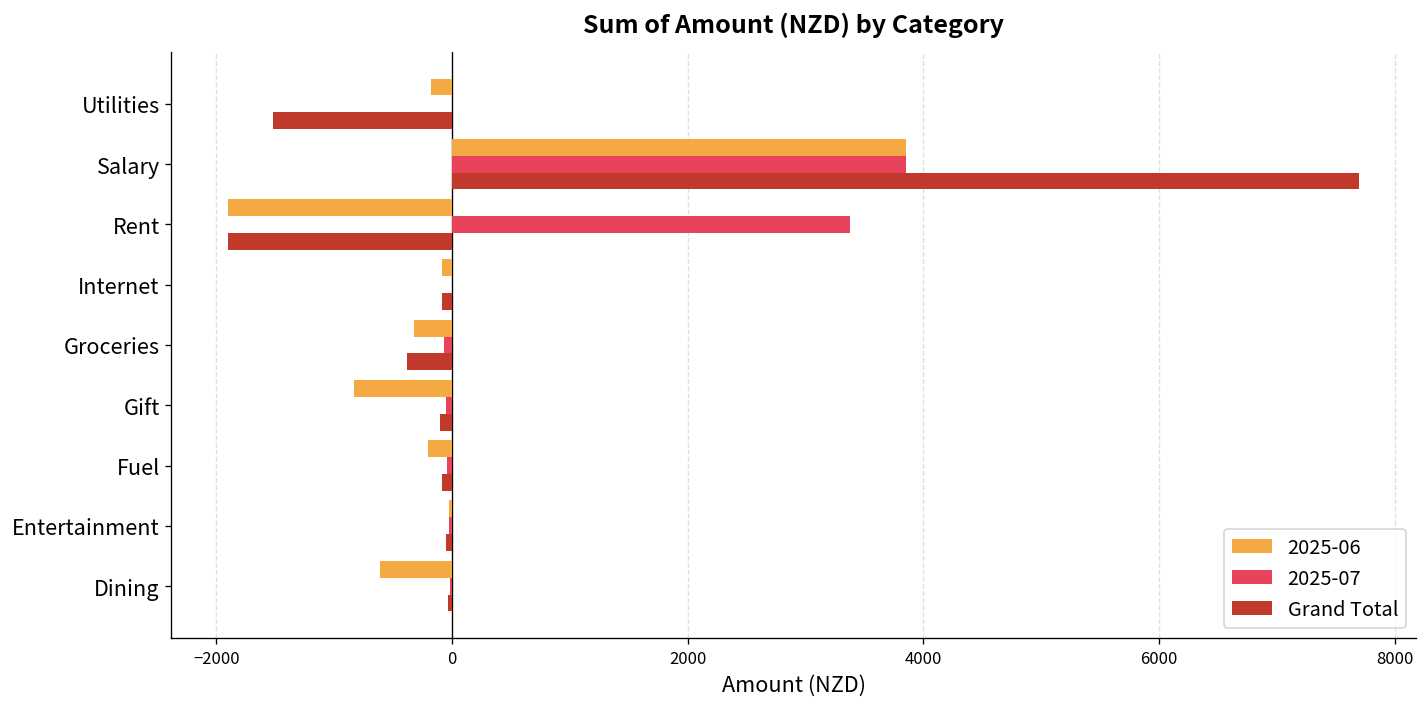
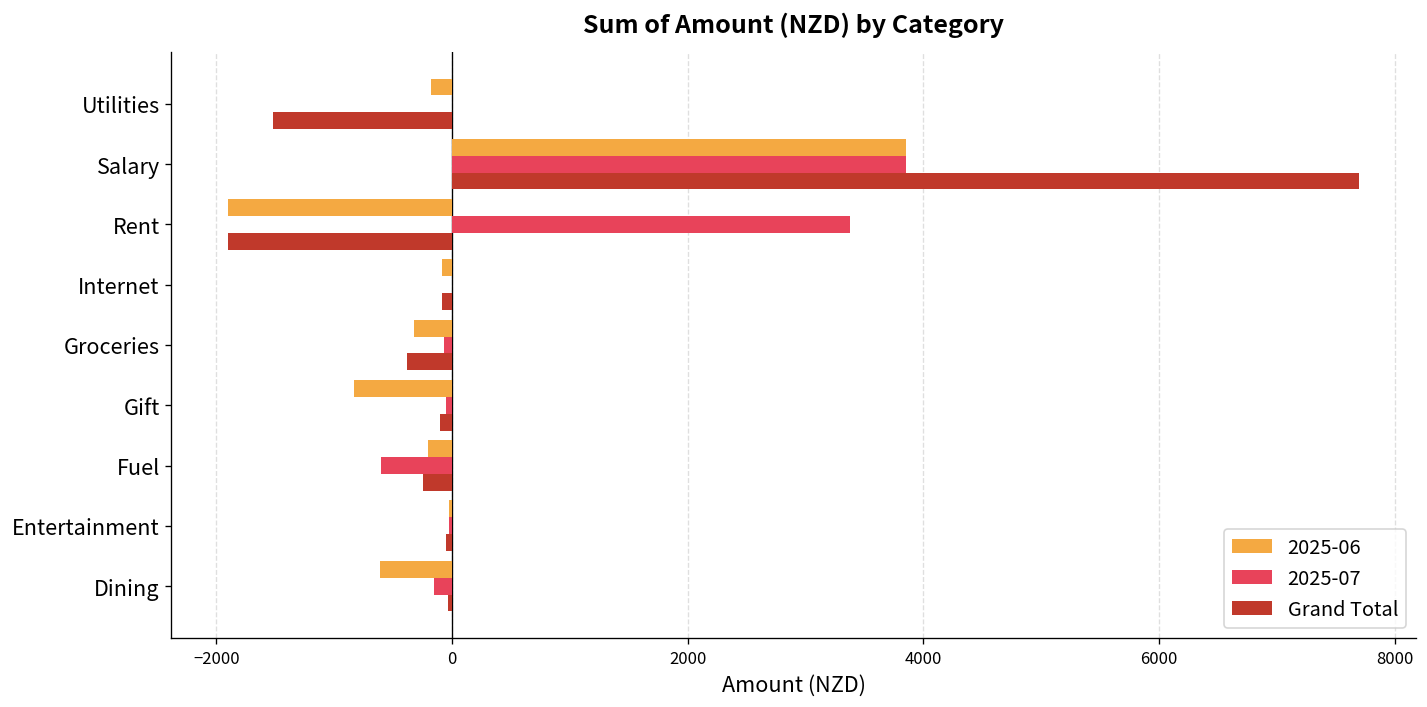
2025-07, Fuel: 0 -> -600
Grand Total, Fuel: -100 -> -200
2025-07, Dining: 0 -> -100
